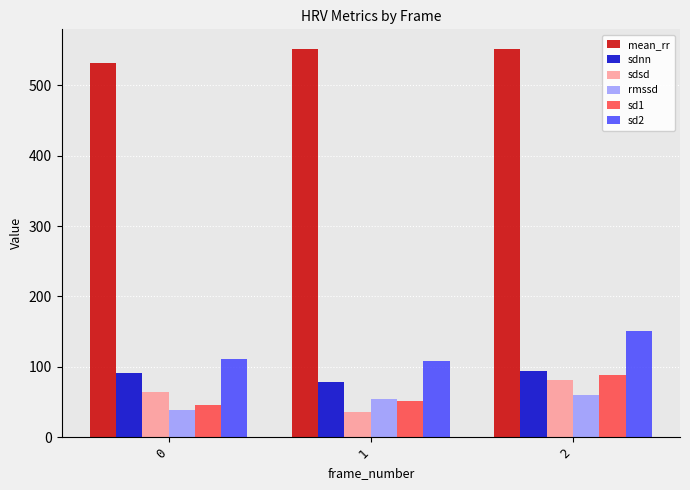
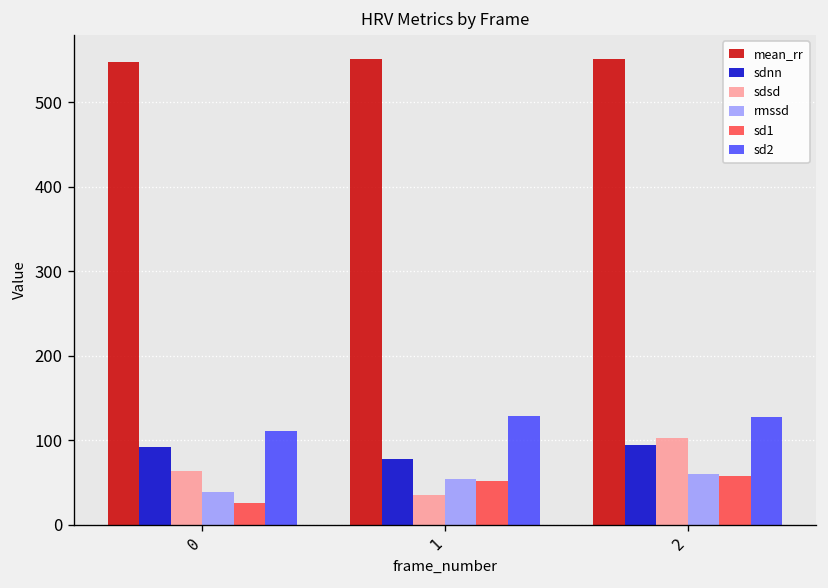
mean_rr, 0: 530 -> 550
sd1, 0: 50 -> 30
sd2, 1: 110 -> 130
sdsd, 2: 80 -> 100
sd1, 2: 90 -> 60
sd2, 2: 150 -> 130
